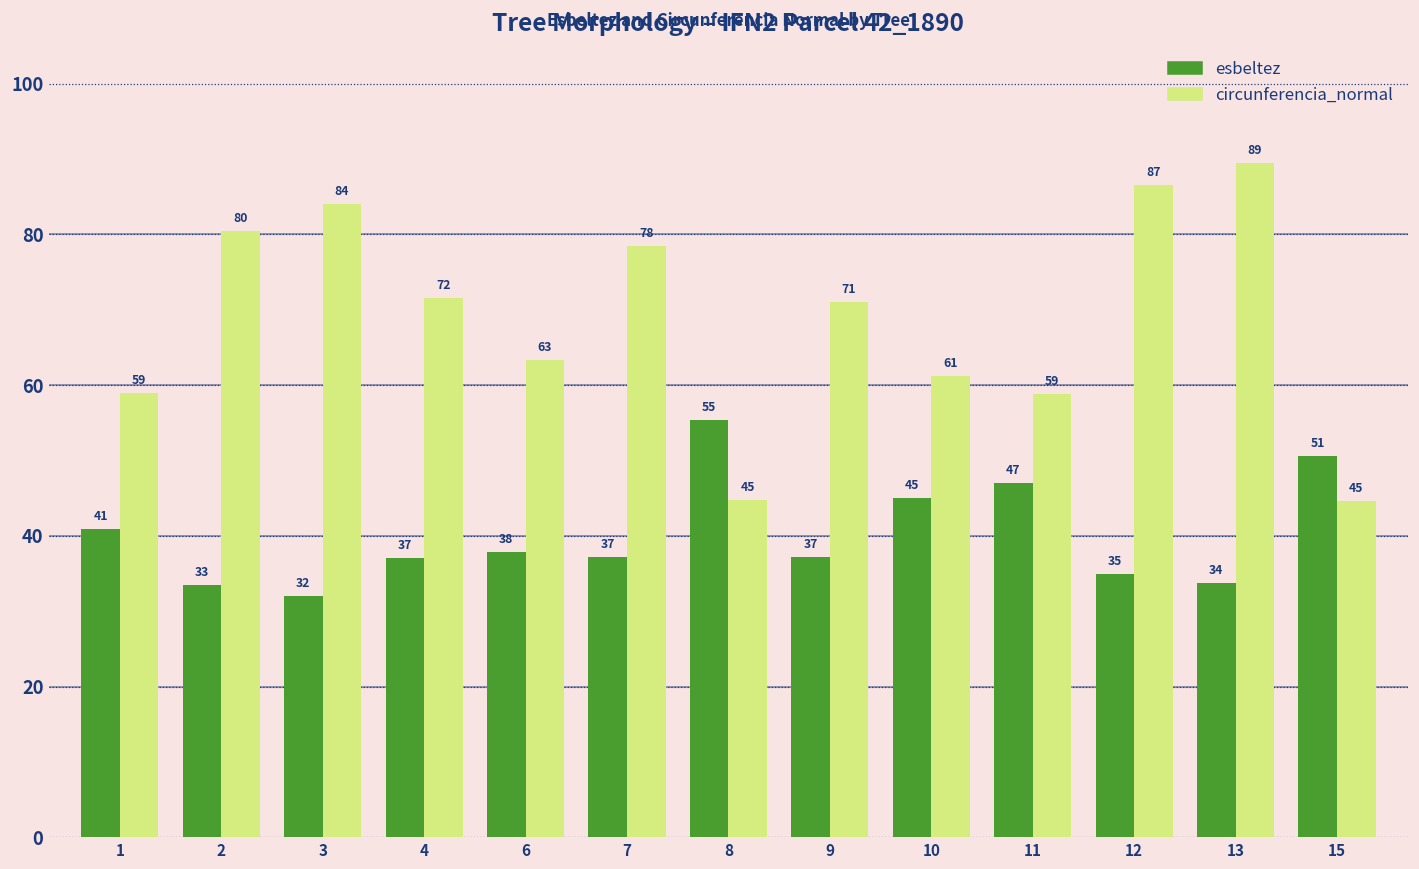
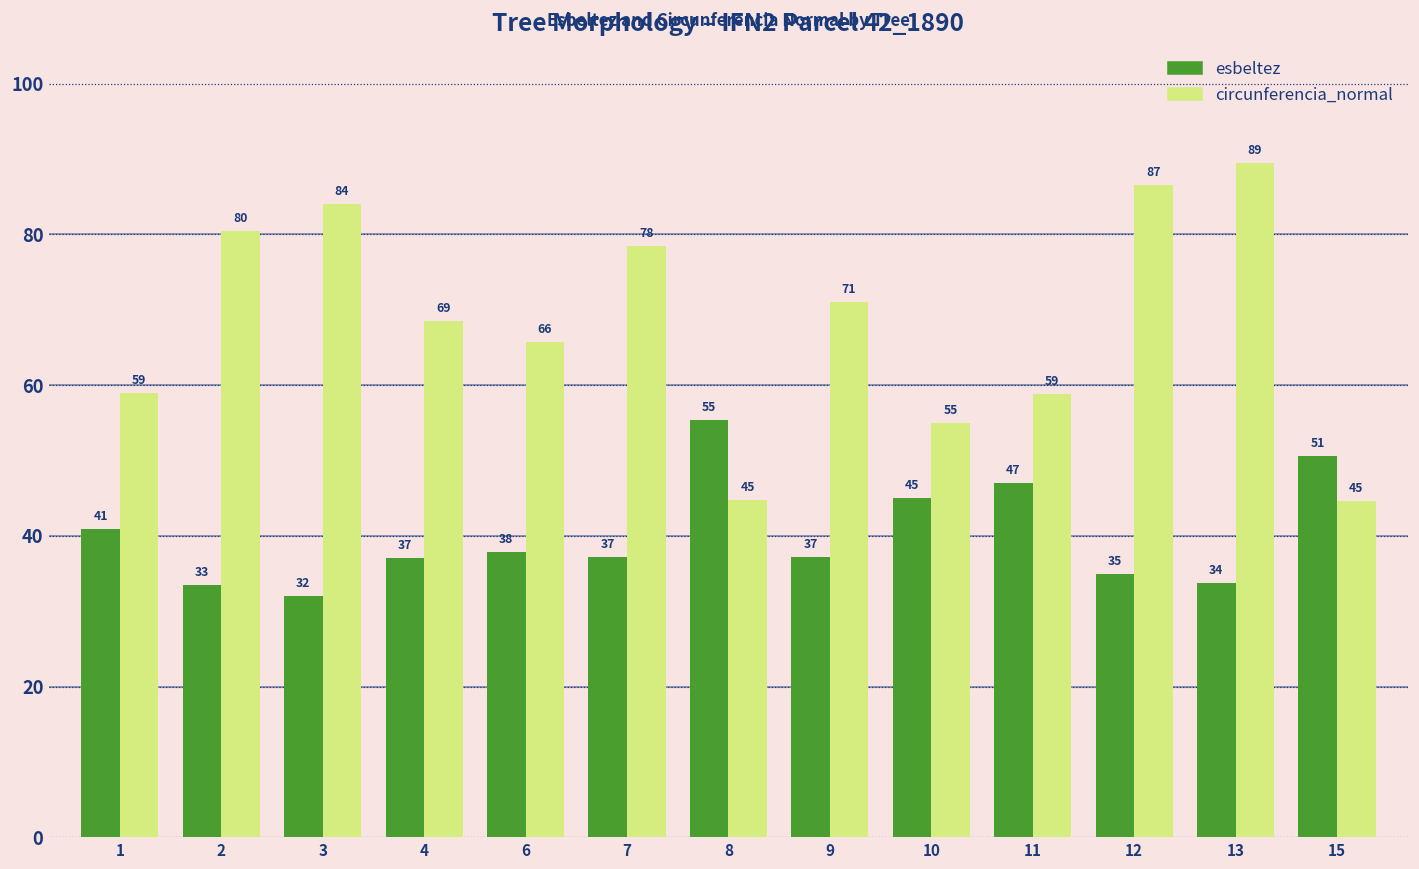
circunferencia_normal, 4: 72 -> 69
circunferencia_normal, 6: 63 -> 66
circunferencia_normal, 10: 61 -> 55
